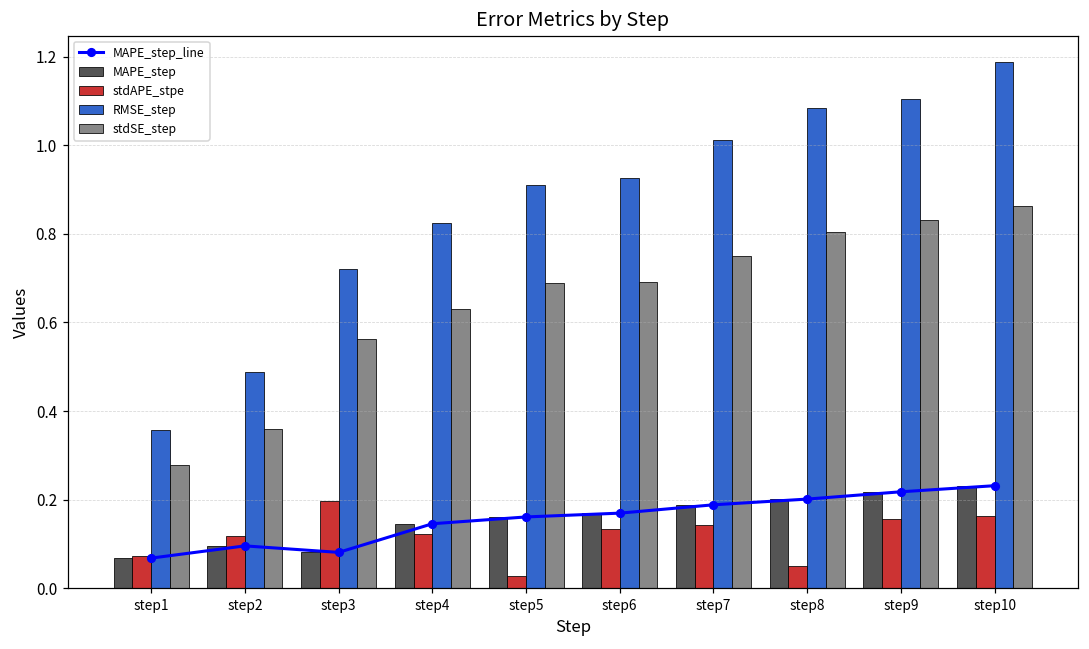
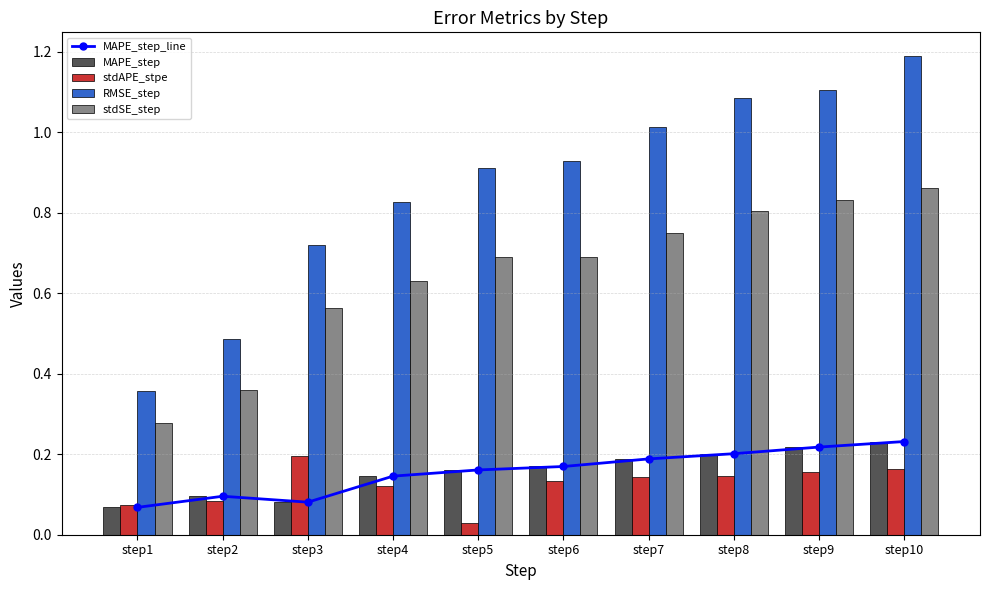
stdAPE_stpe, step2: 0.12 -> 0.08
stdAPE_stpe, step8: 0.05 -> 0.14
